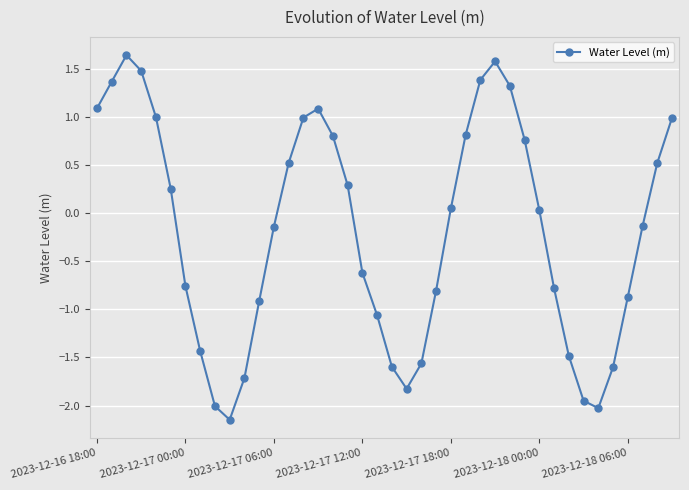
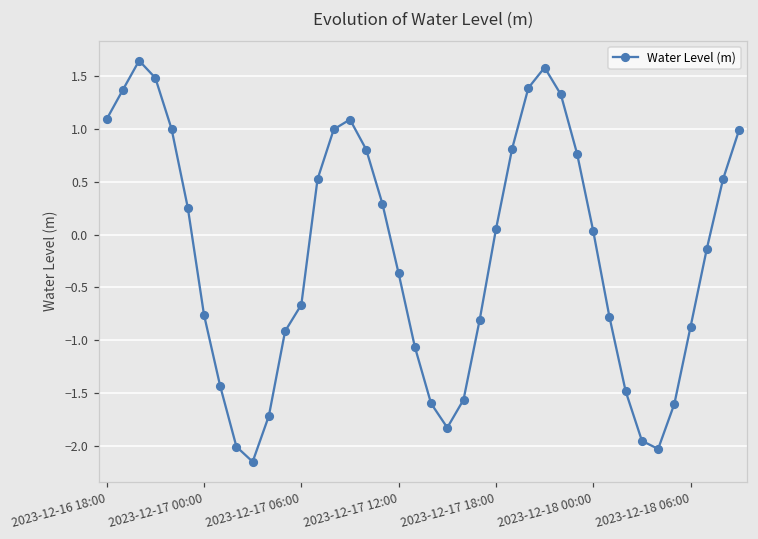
2023-12-17 06:00: -0.1 -> -0.7
2023-12-17 12:00: -0.6 -> -0.4
